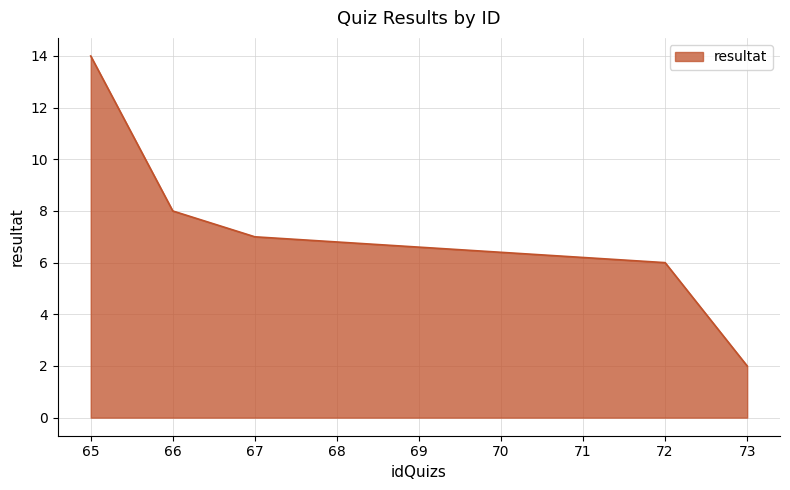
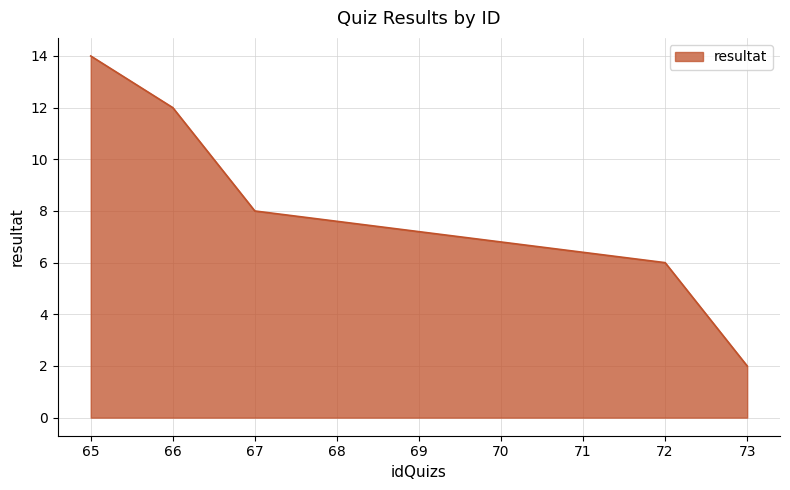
66: 8 -> 12
67: 7 -> 8
